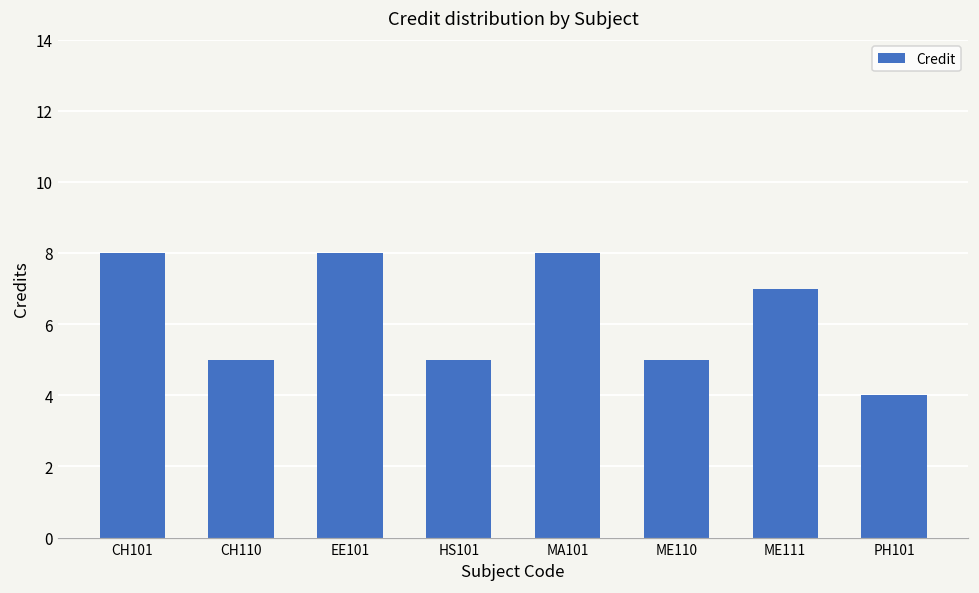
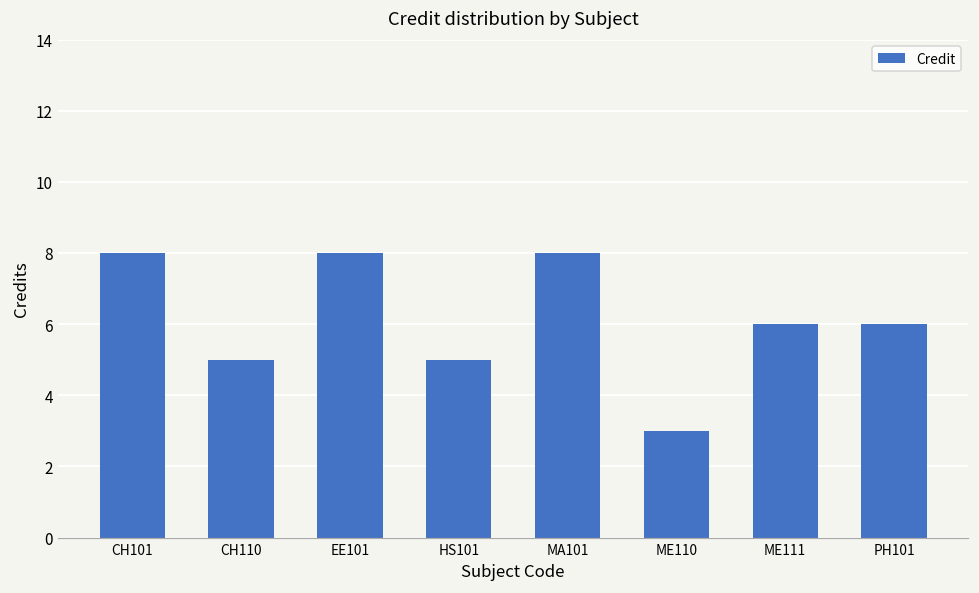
ME110: 5 -> 3
ME111: 7 -> 6
PH101: 4 -> 6
